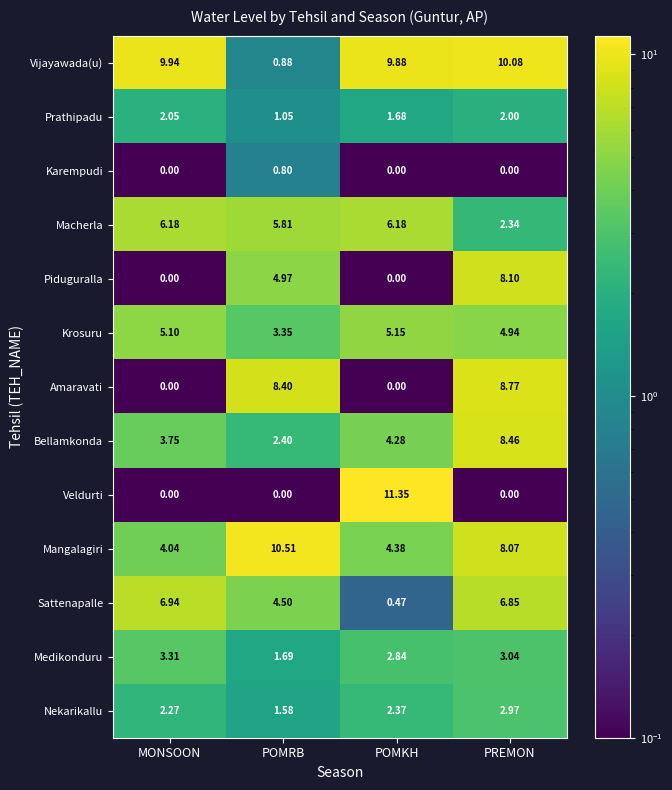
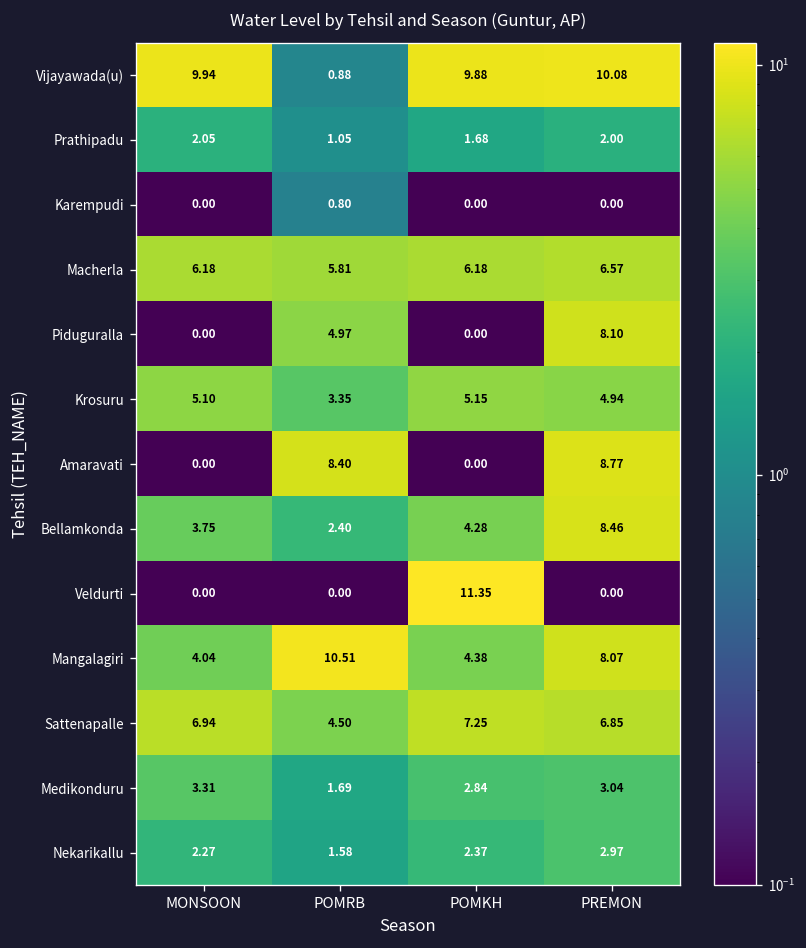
Macherla, PREMON: 2.34 -> 6.57
Sattenapalle, POMKH: 0.47 -> 7.25
